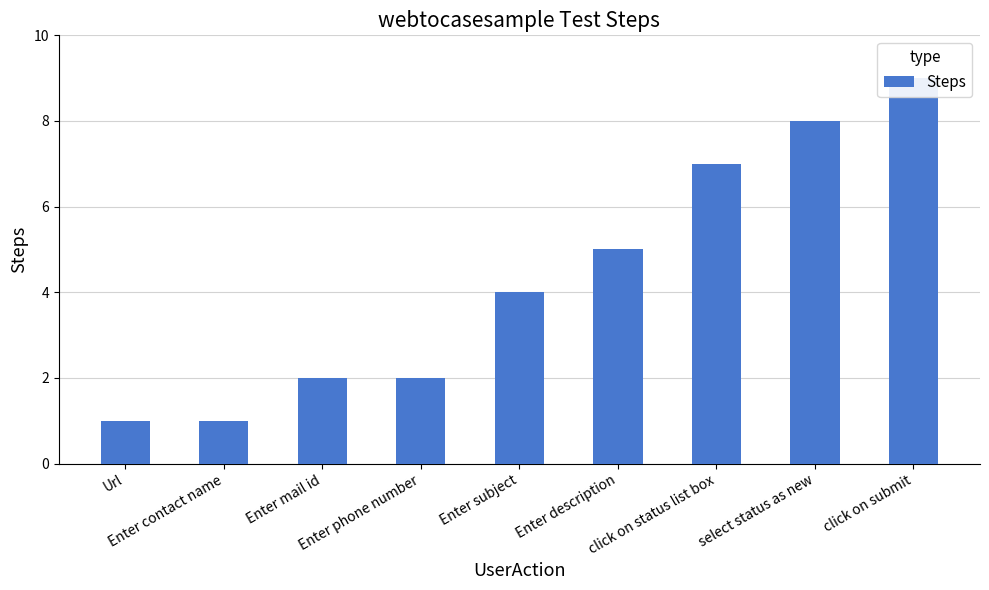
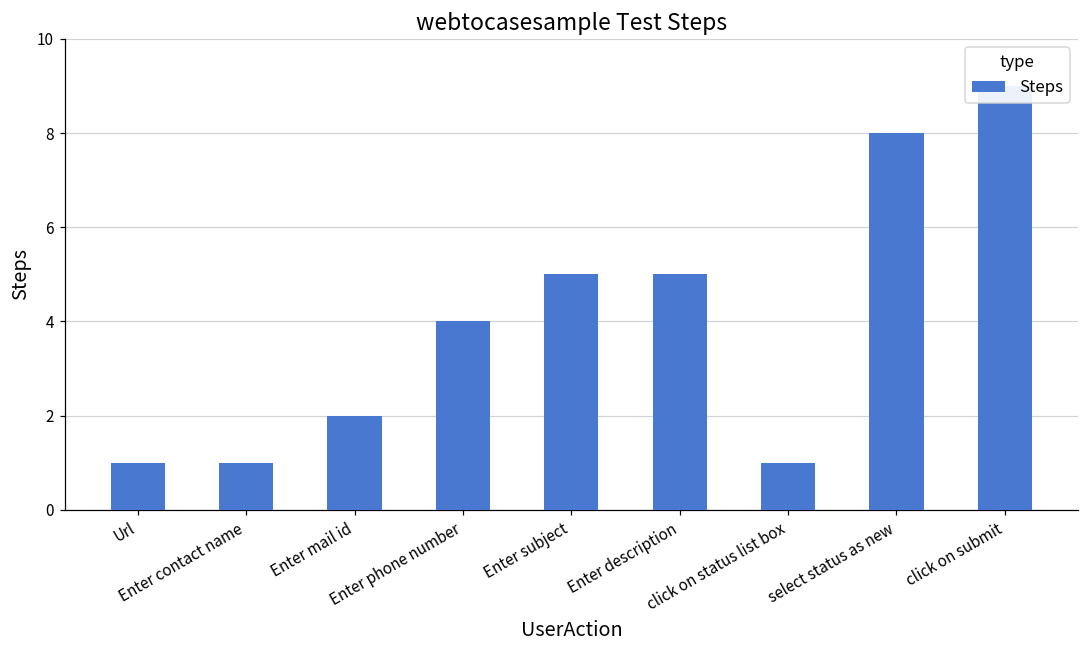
Enter phone number: 2 -> 4
Enter subject: 4 -> 5
click on status list box: 7 -> 1
